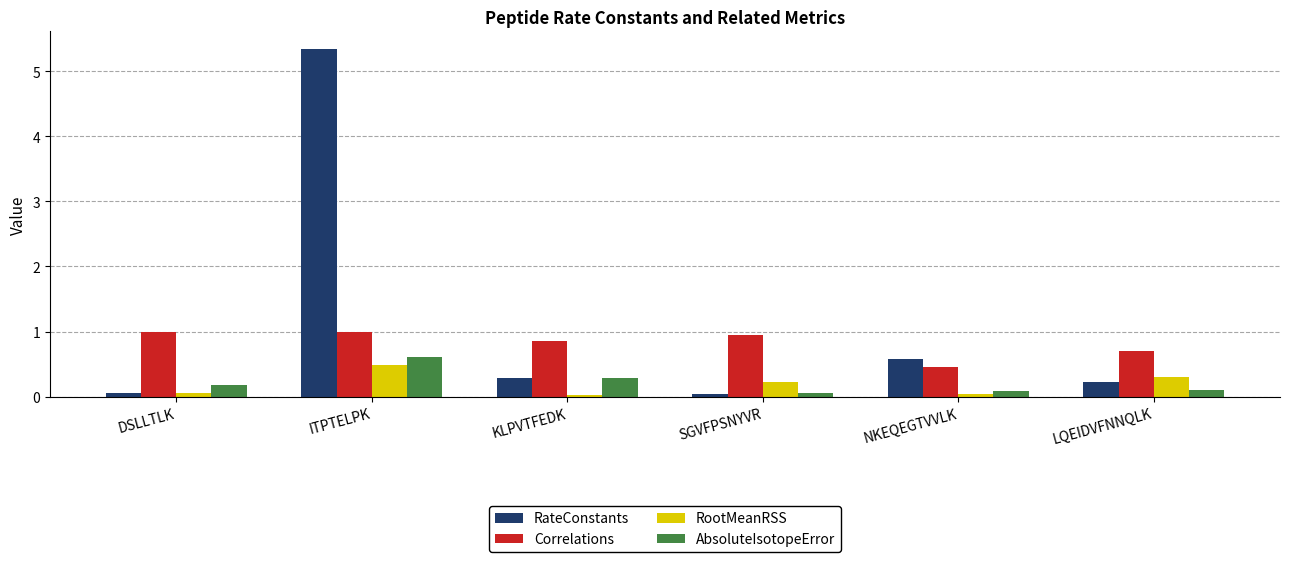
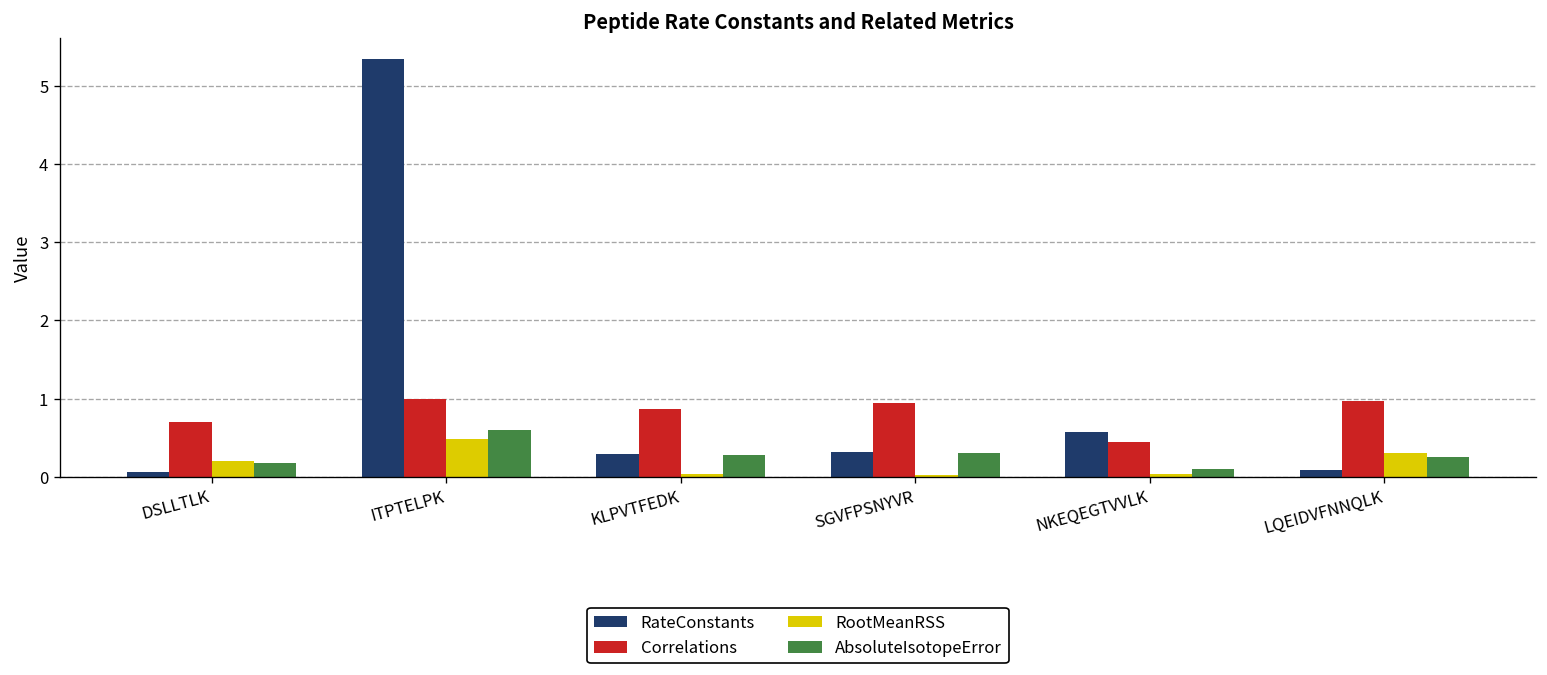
Correlations, DSLLTLK: 1.0 -> 0.7
RootMeanRSS, DSLLTLK: 0.1 -> 0.2
RateConstants, SGVFPSNYVR: 0.0 -> 0.3
RootMeanRSS, SGVFPSNYVR: 0.2 -> 0.0
AbsoluteIsotopeError, SGVFPSNYVR: 0.1 -> 0.3
RateConstants, LQEIDVFNNQLK: 0.2 -> 0.1
Correlations, LQEIDVFNNQLK: 0.7 -> 1.0
AbsoluteIsotopeError, LQEIDVFNNQLK: 0.1 -> 0.2
